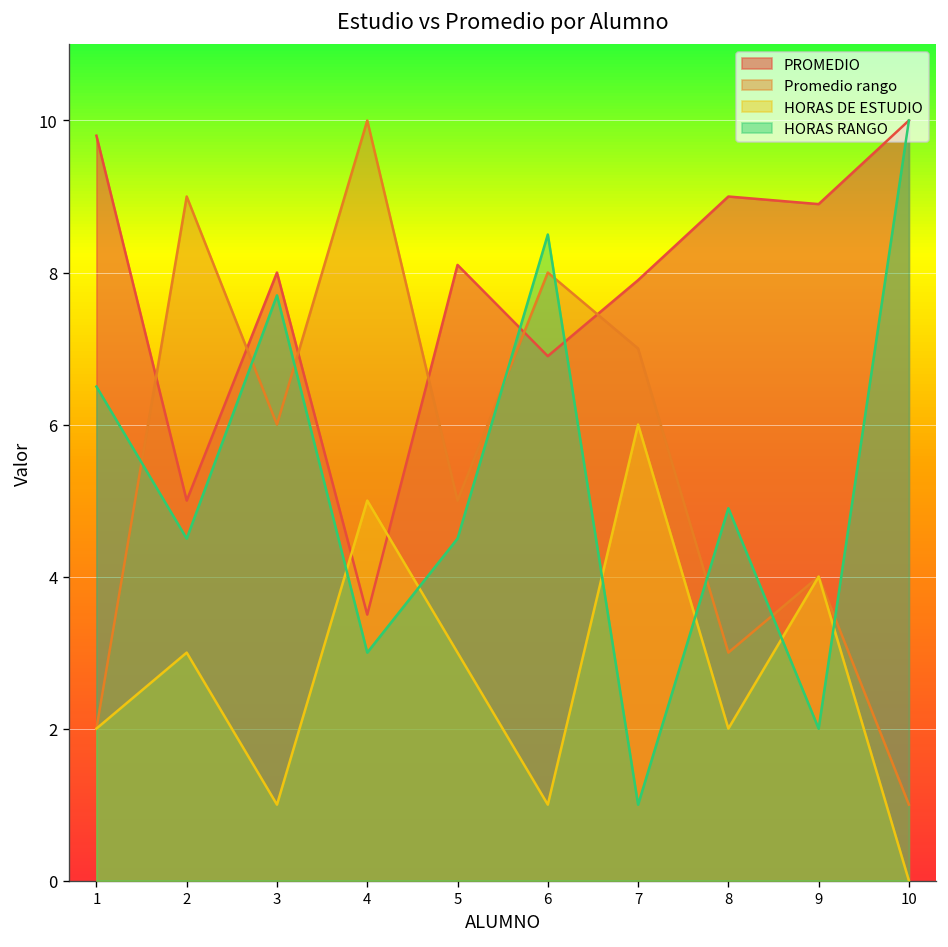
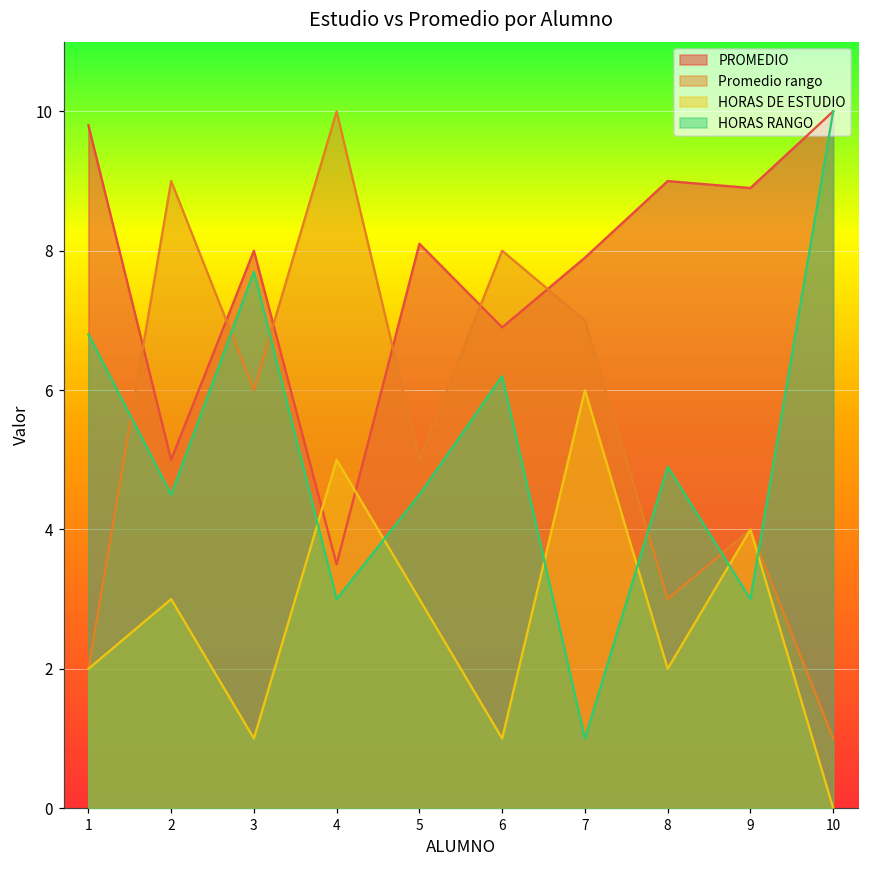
HORAS RANGO, 1: 6.5 -> 6.8
HORAS RANGO, 6: 8.5 -> 6.2
HORAS RANGO, 9: 2 -> 3
